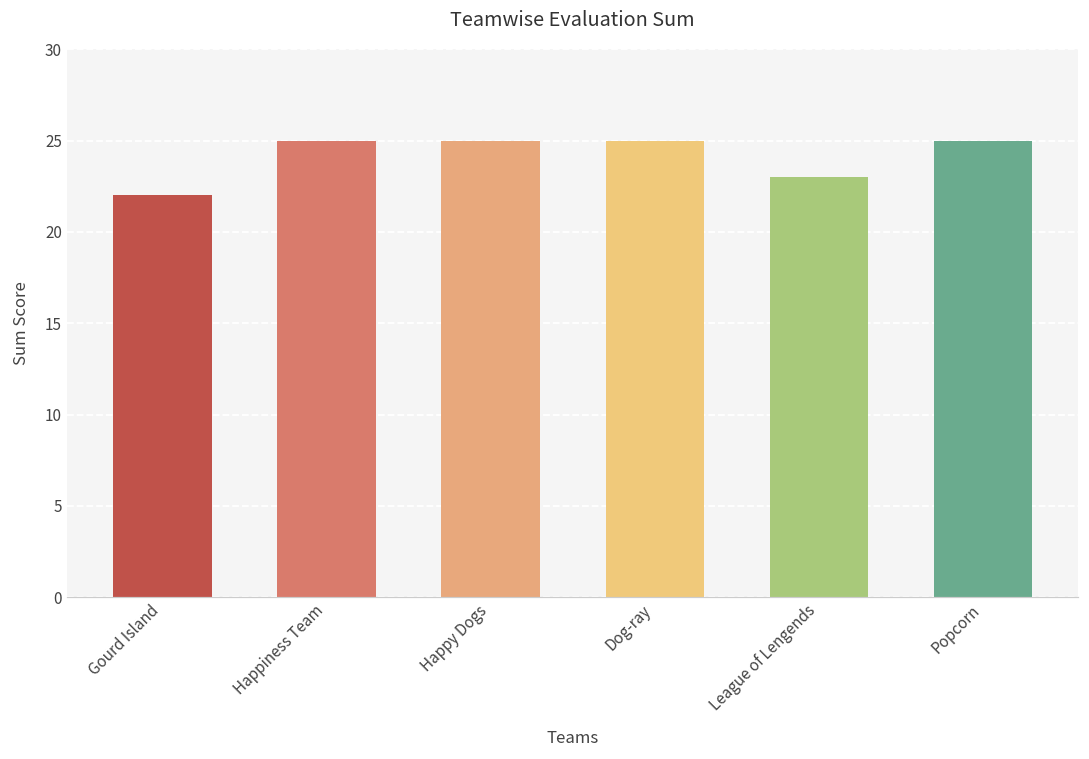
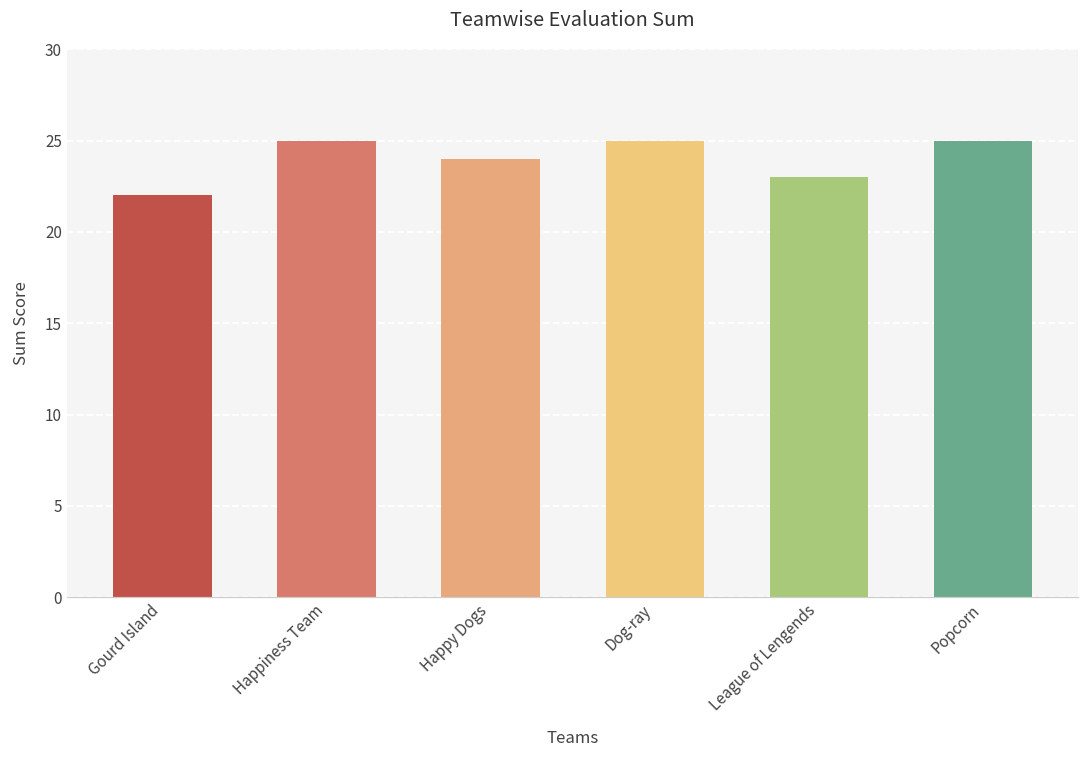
Happy Dogs: 25 -> 24
